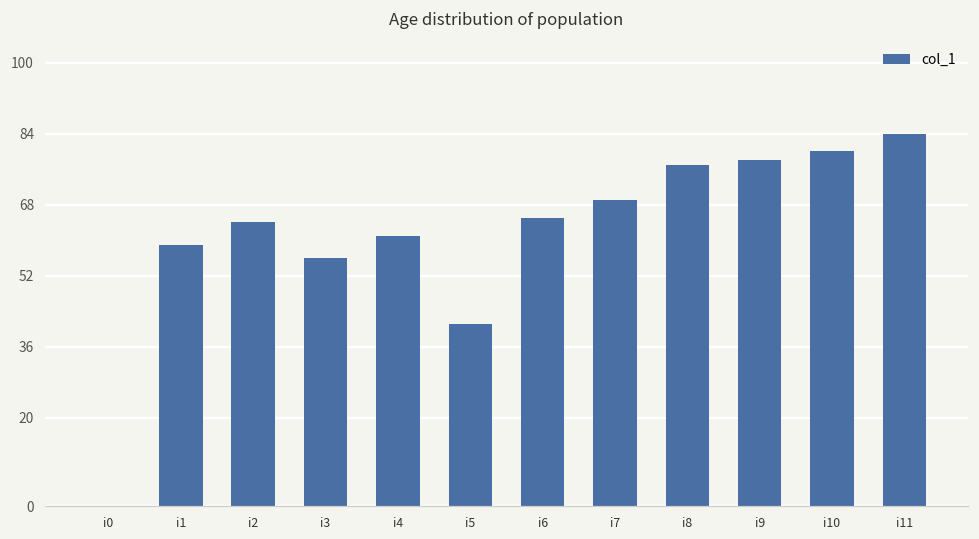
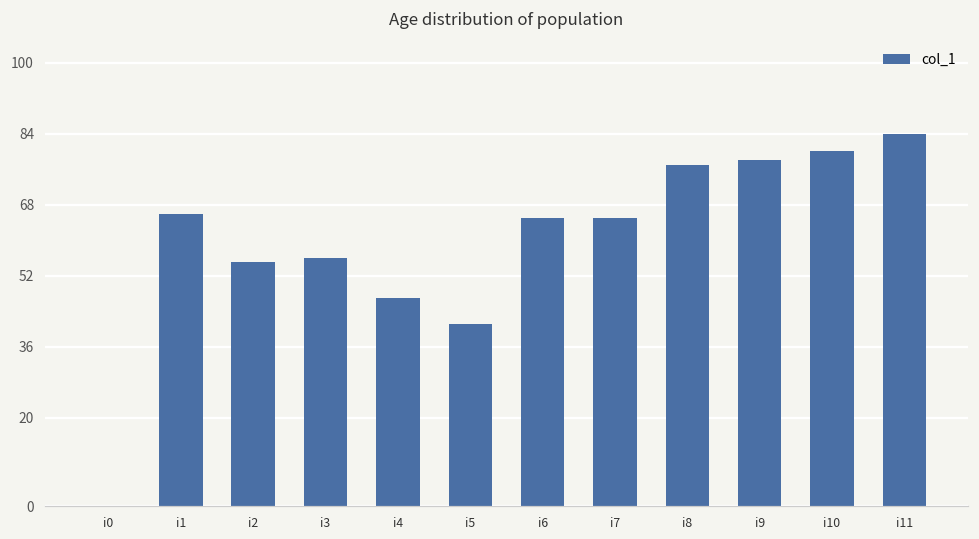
i1: 59 -> 66
i2: 64 -> 55
i4: 61 -> 47
i7: 69 -> 65
